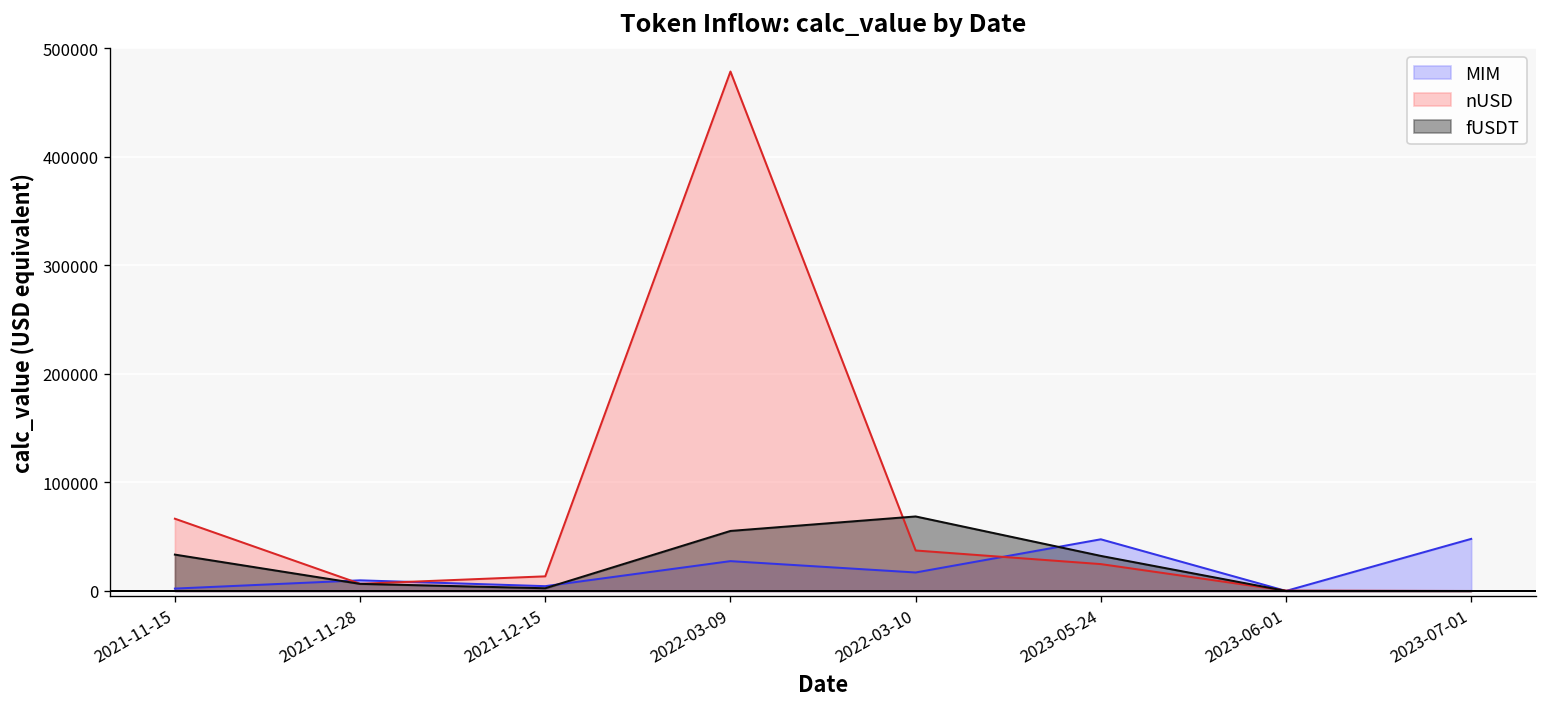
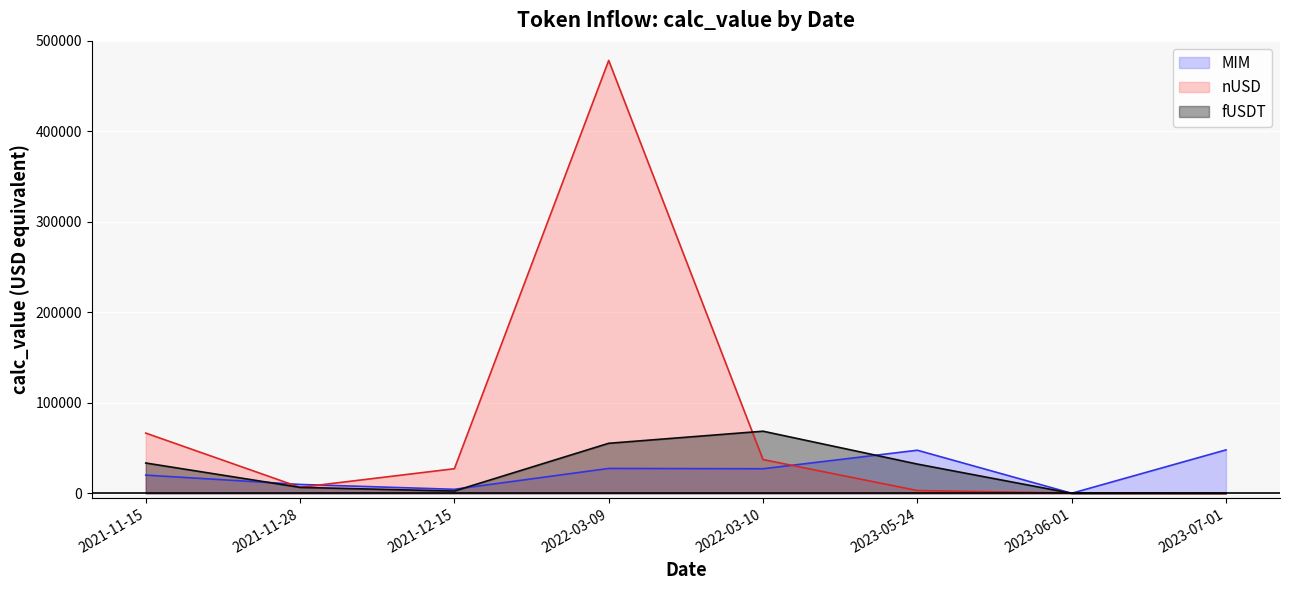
MIM, 2021-11-15: 0 -> 20000
nUSD, 2021-12-15: 10000 -> 30000
MIM, 2022-03-10: 20000 -> 30000
nUSD, 2023-05-24: 20000 -> 0
